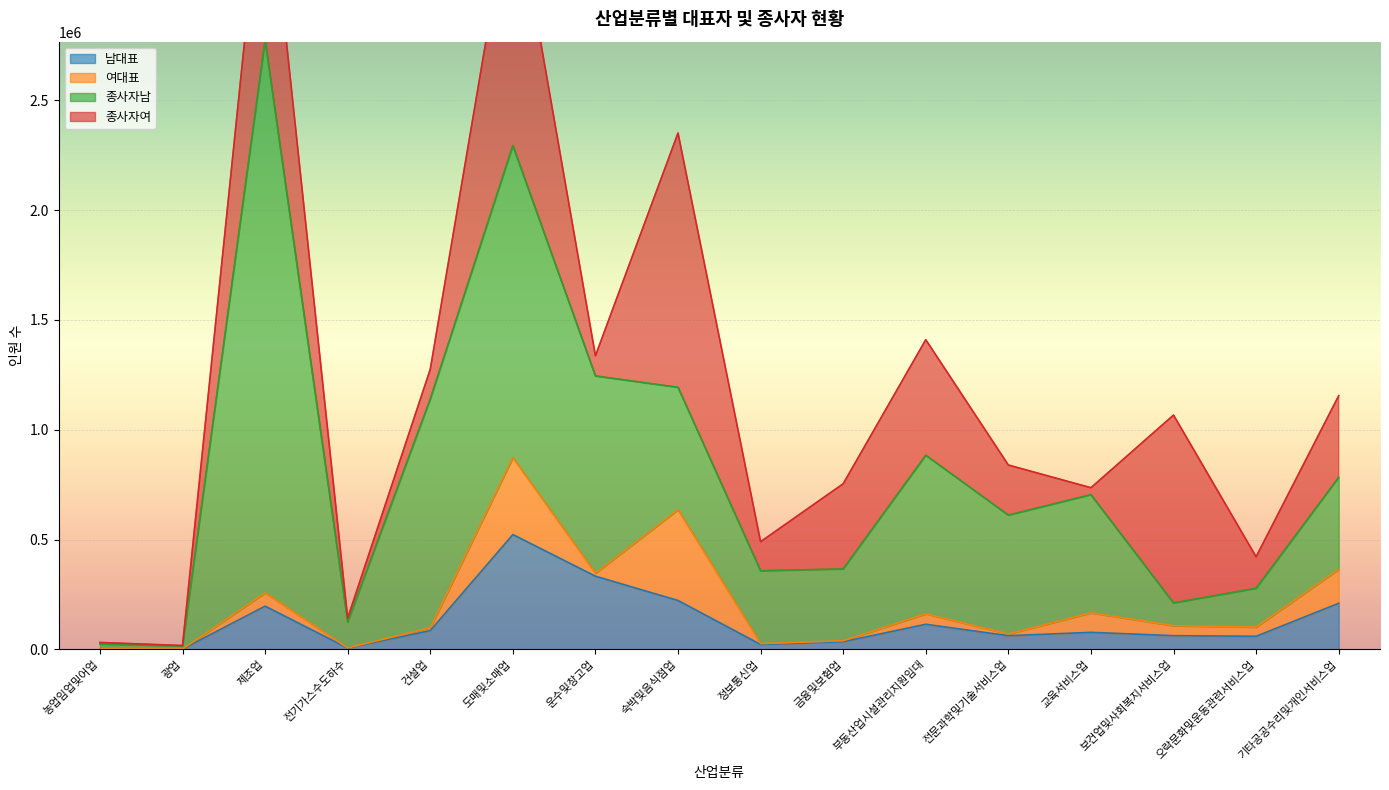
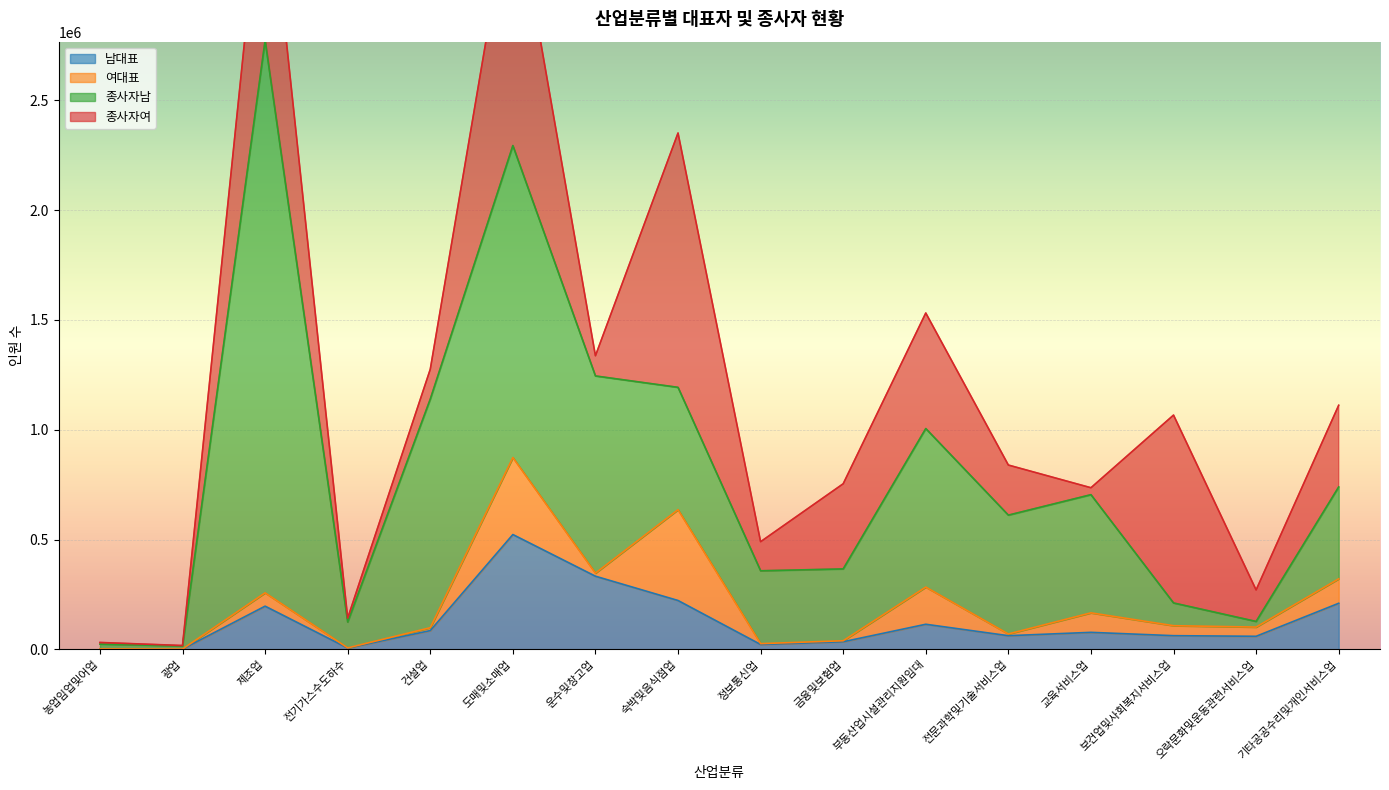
여대표, 부동산업시설관리지원임대: 50000 -> 170000
종사자남, 오락문화및운동관련서비스업: 180000 -> 30000
여대표, 기타공공수리및개인서비스업: 150000 -> 110000
